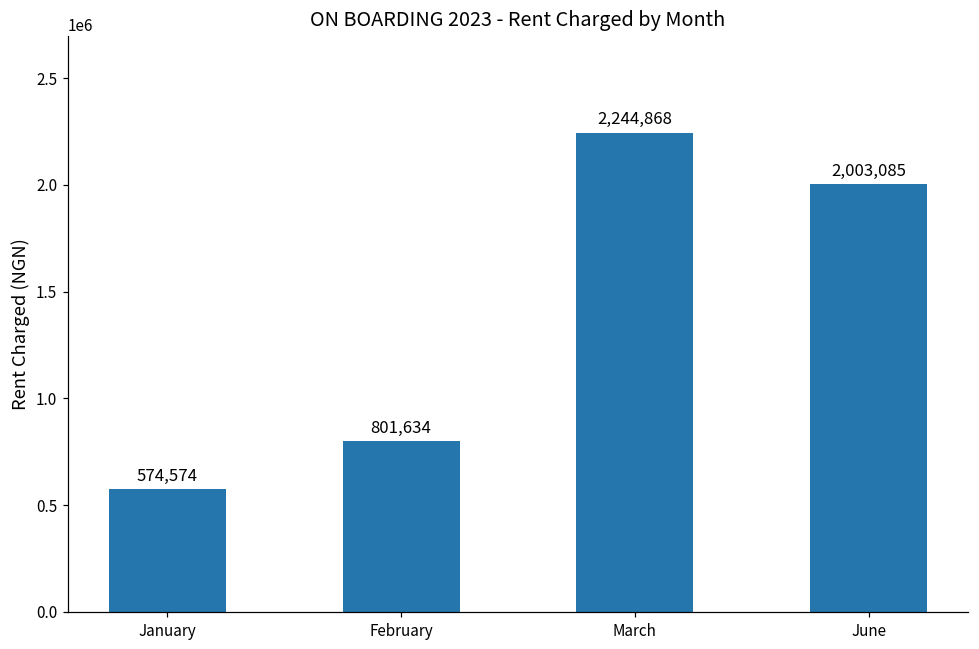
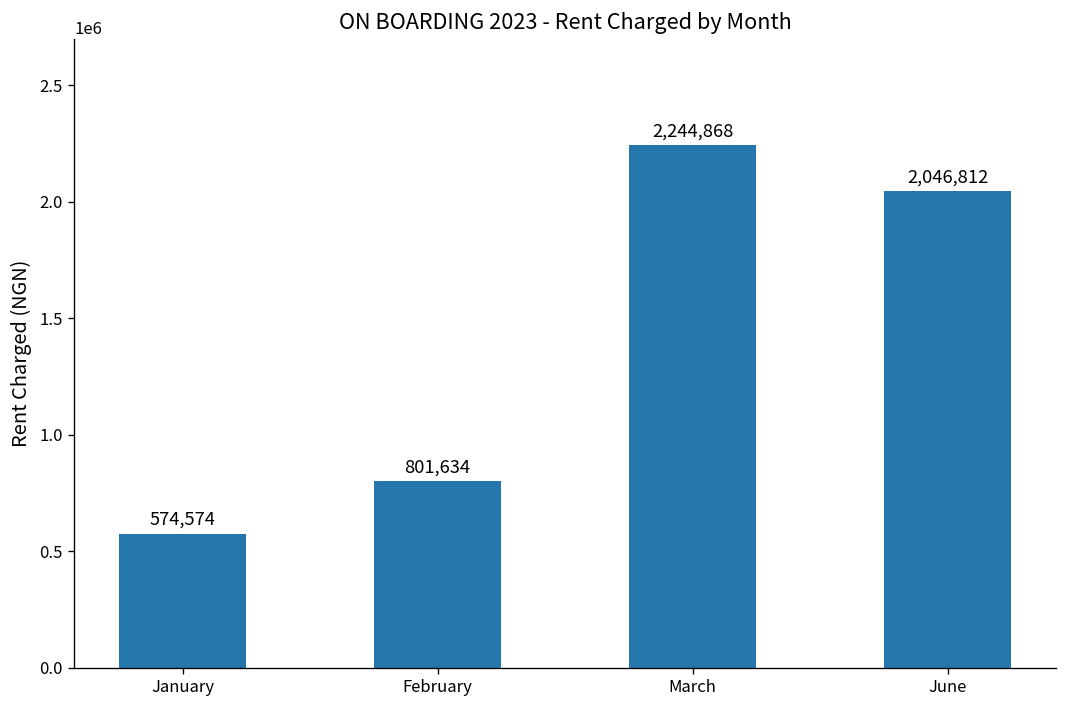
June: 2,003,085 -> 2,046,812
